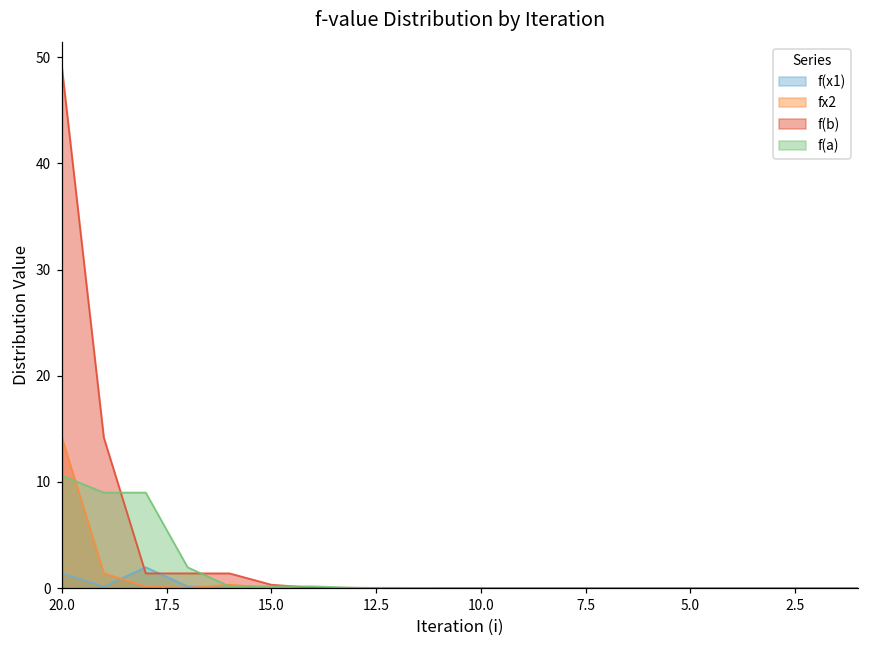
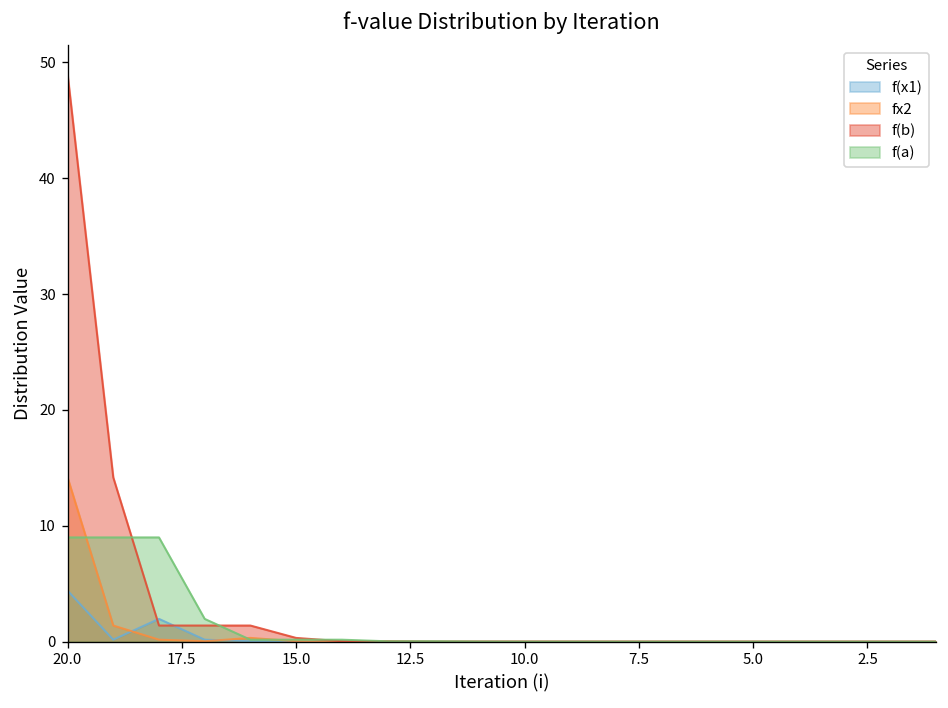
f(x1), 20.0: 1 -> 4
f(a), 20.0: 11 -> 9
